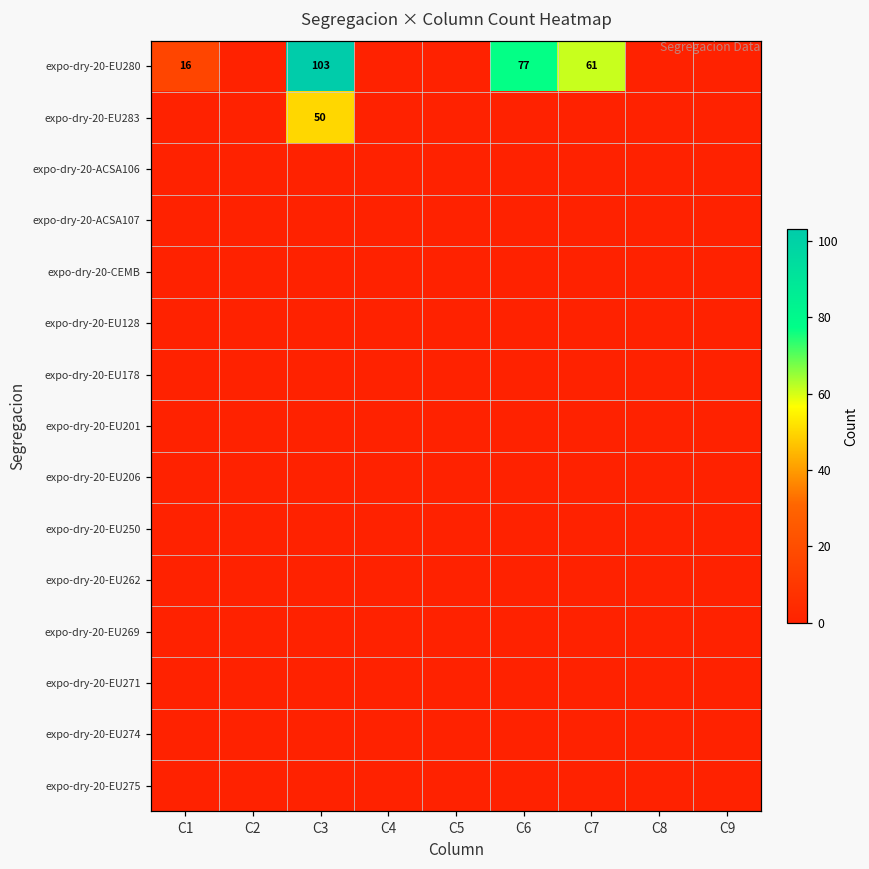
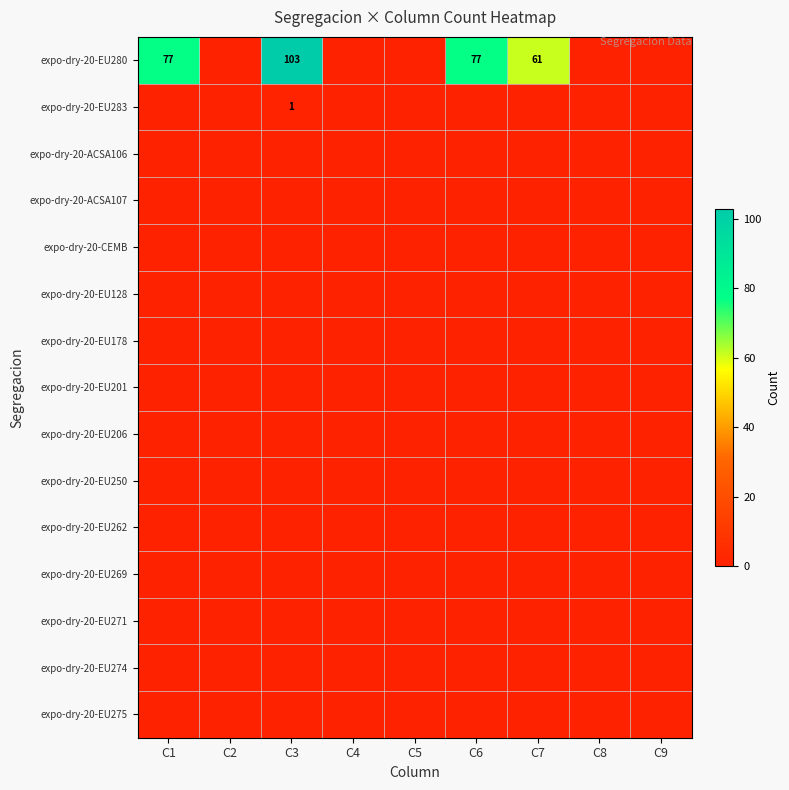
expo-dry-20-EU280, C1: 16 -> 77
expo-dry-20-EU283, C3: 50 -> 1
